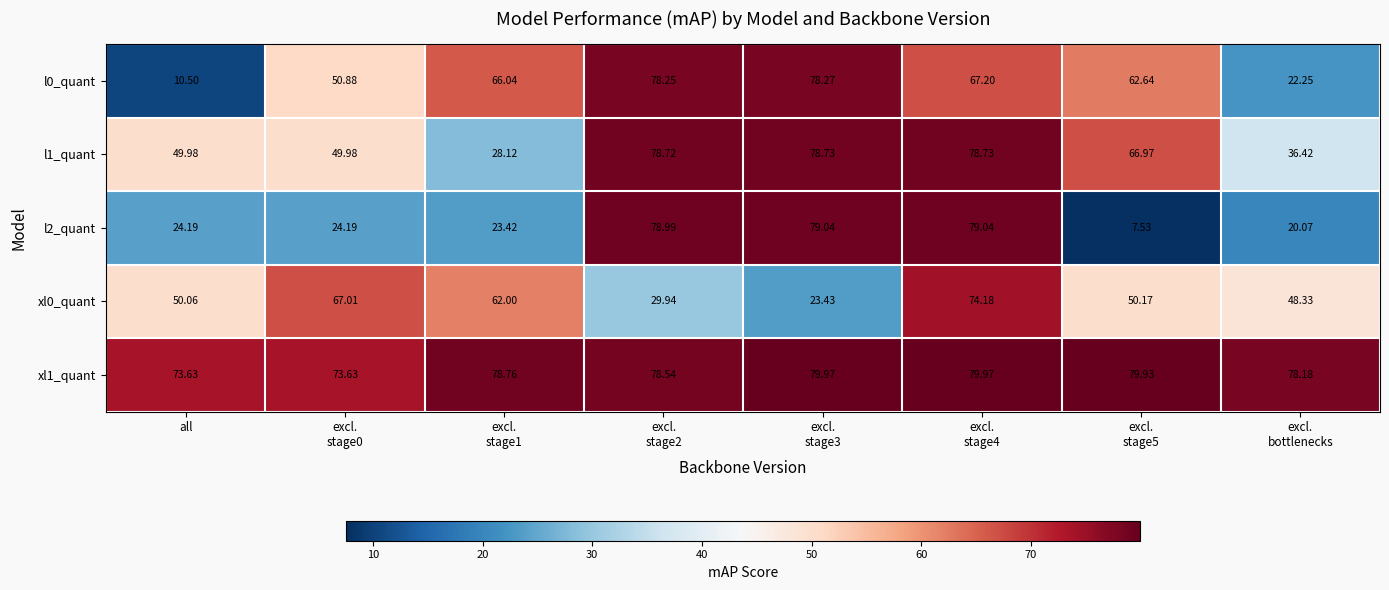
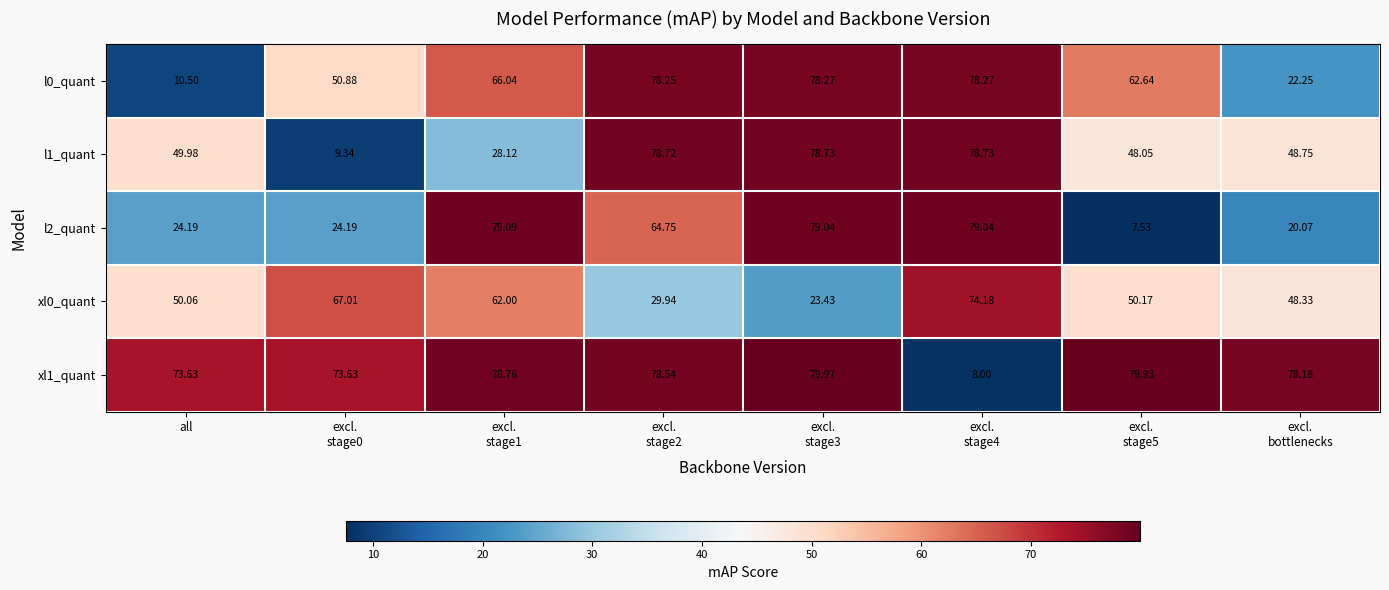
l0_quant, excl. stage4: 67.20 -> 78.27
l1_quant, excl. stage0: 49.98 -> 9.34
l1_quant, excl. stage5: 66.97 -> 48.05
l1_quant, excl. bottlenecks: 36.42 -> 48.75
l2_quant, excl. stage1: 23.42 -> 79.09
l2_quant, excl. stage2: 78.99 -> 64.75
xl1_quant, excl. stage4: 79.97 -> 8.00
